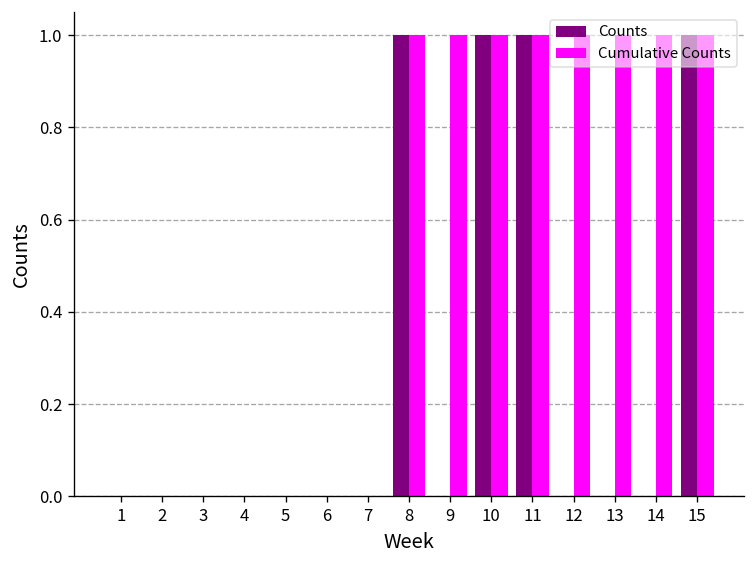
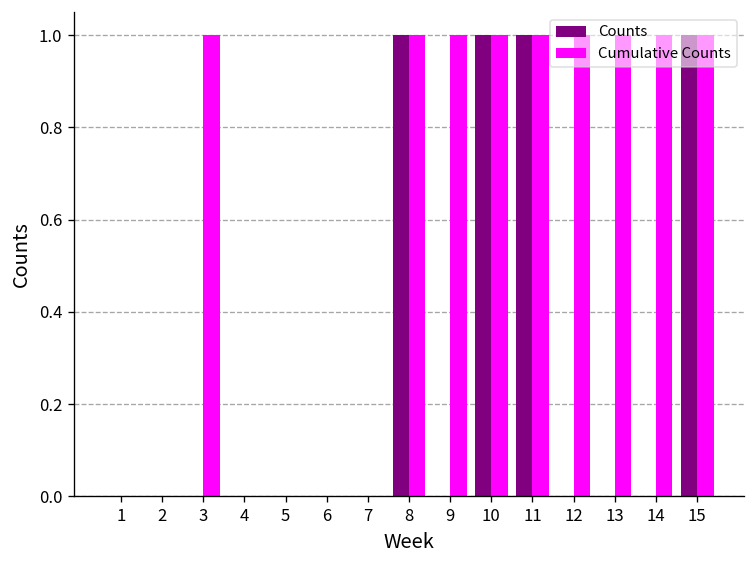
Cumulative Counts, 3: 0 -> 1
